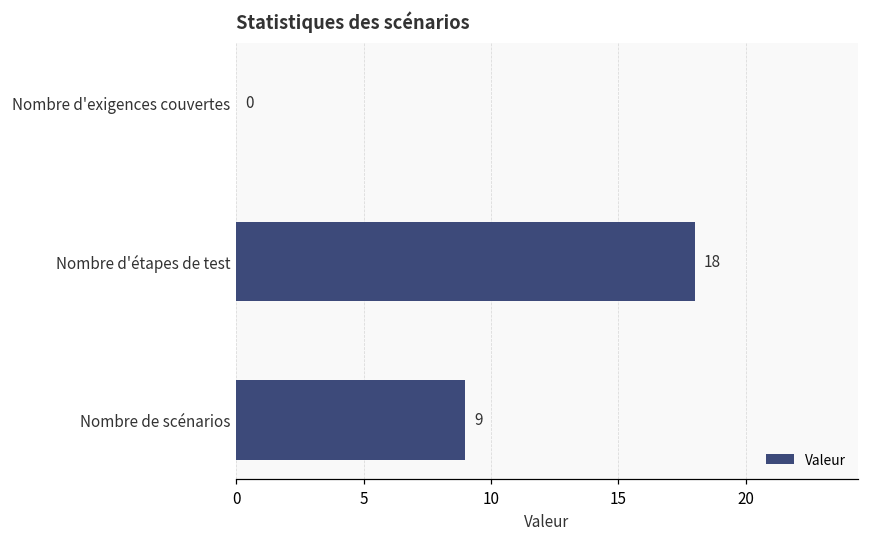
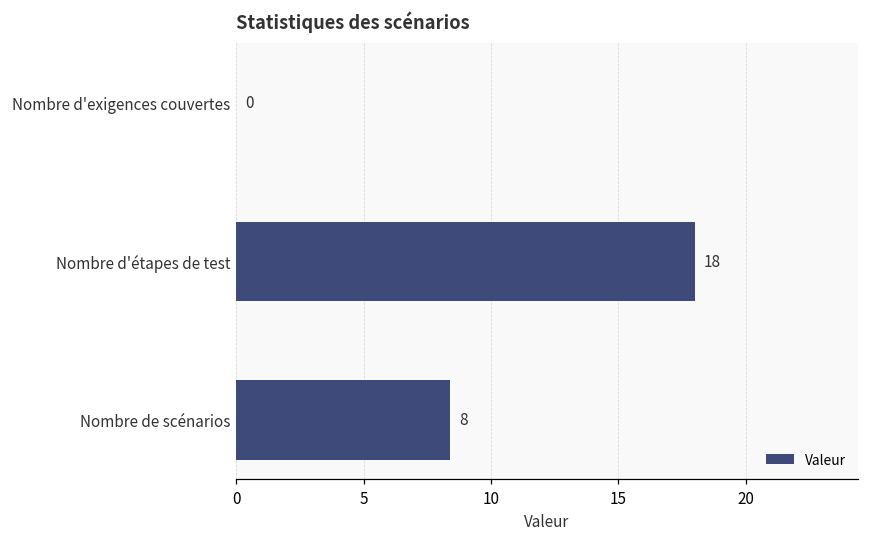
Nombre de scénarios: 9 -> 8
